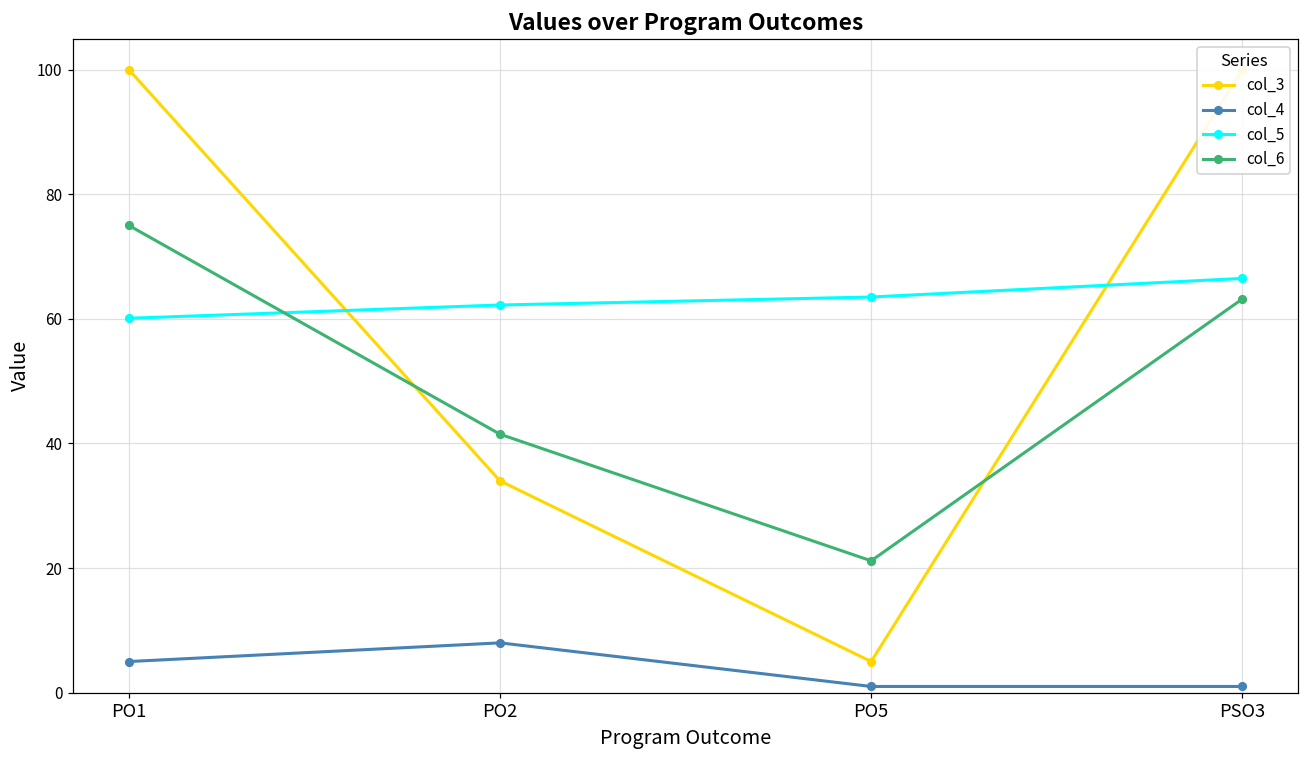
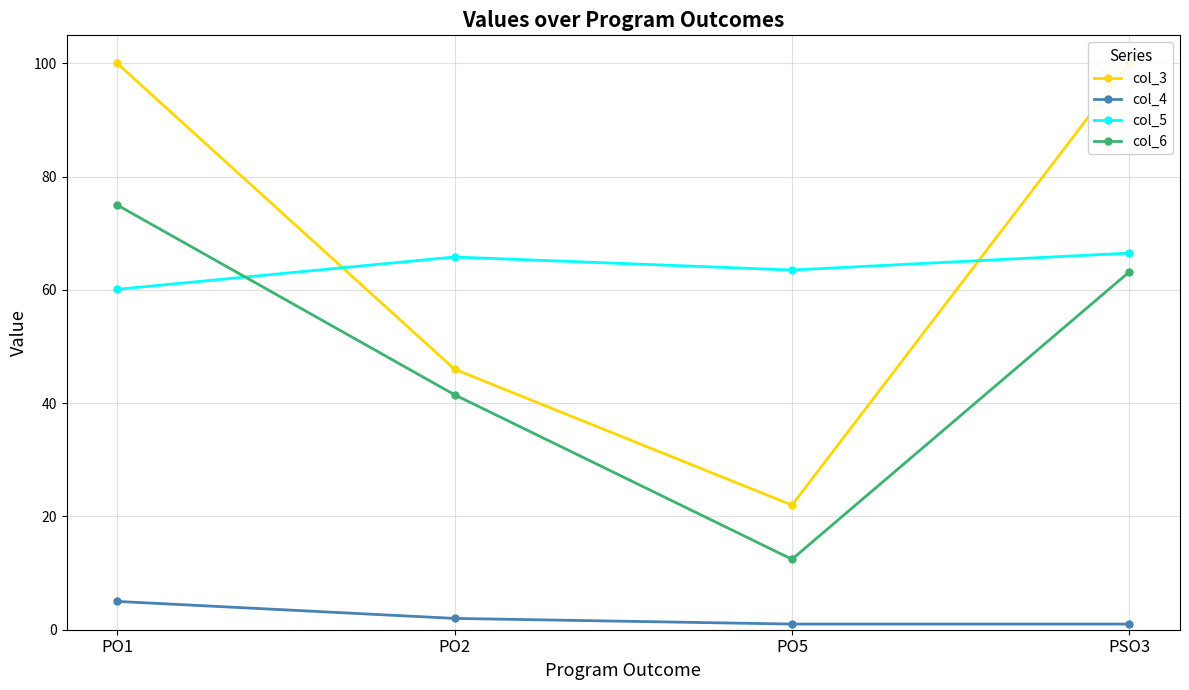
col_3, PO2: 34 -> 46
col_4, PO2: 8 -> 2
col_5, PO2: 62 -> 66
col_3, PO5: 5 -> 22
col_6, PO5: 21 -> 12
